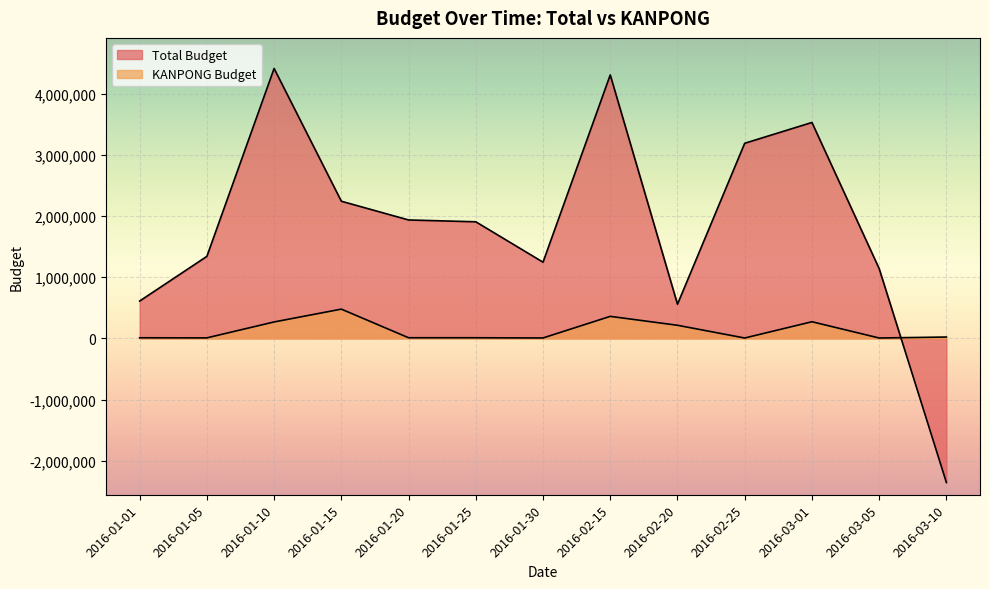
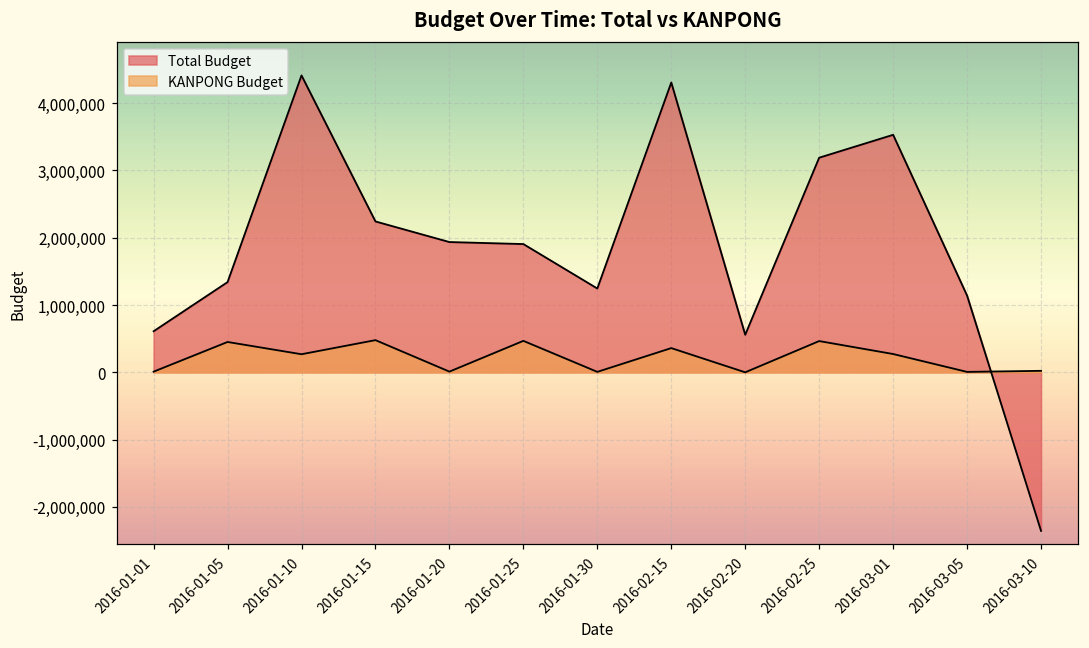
KANPONG Budget, 2016-01-05: 0 -> 500,000
KANPONG Budget, 2016-01-25: 0 -> 500,000
KANPONG Budget, 2016-02-20: 200,000 -> 0
KANPONG Budget, 2016-02-25: 0 -> 500,000
